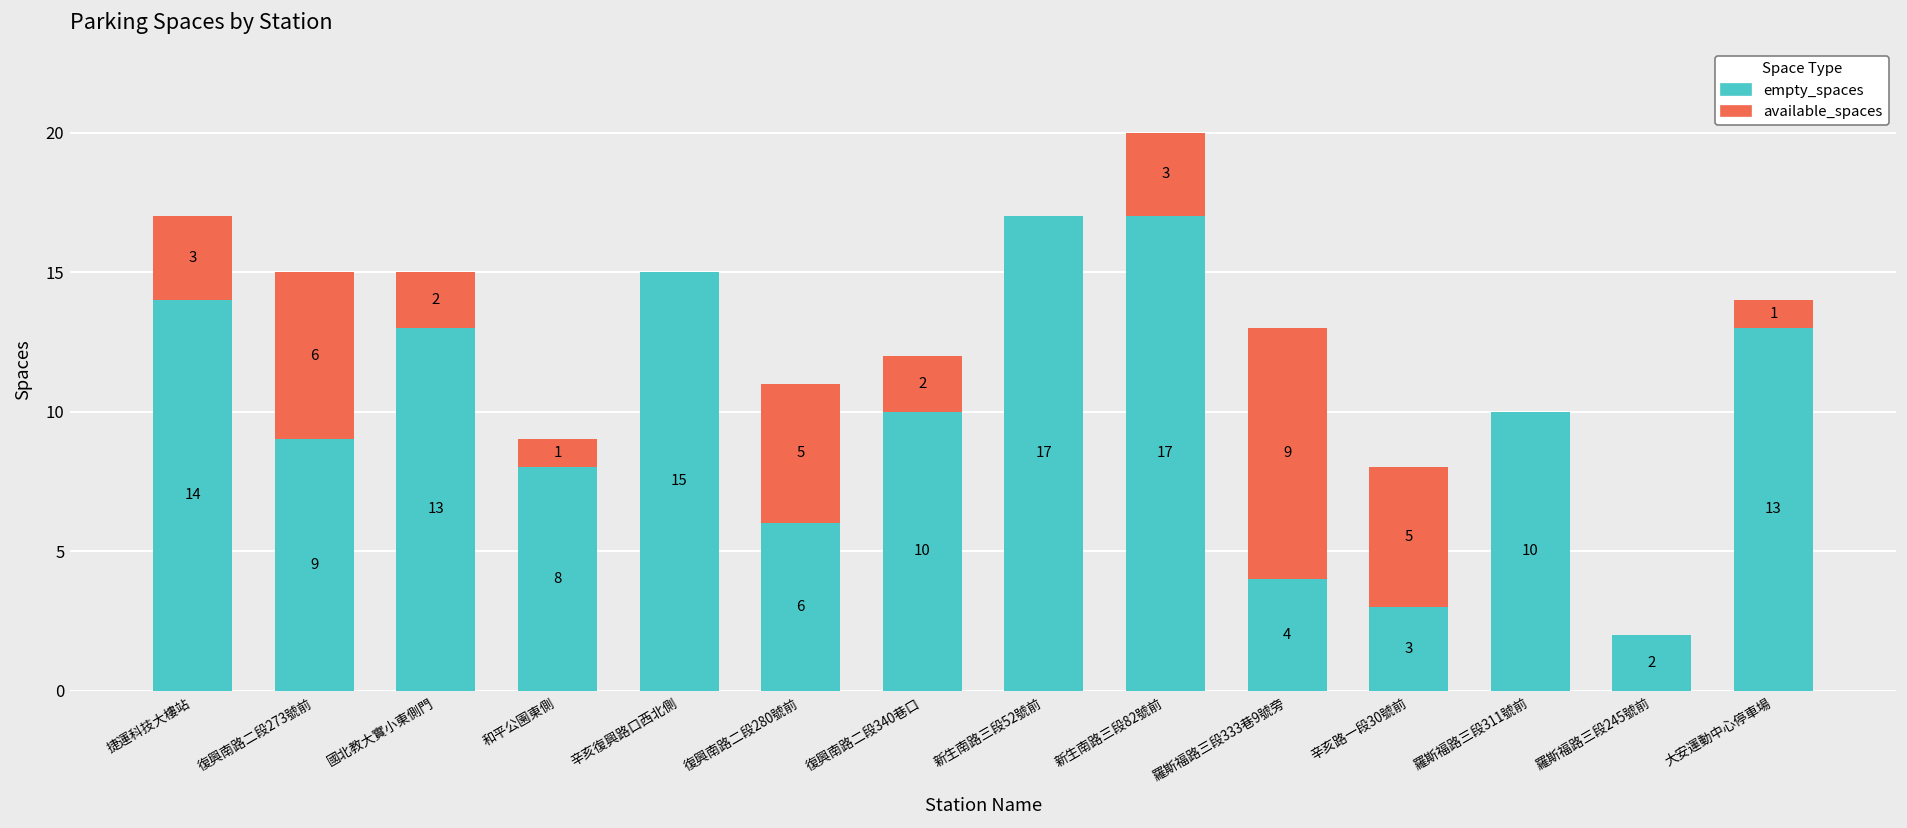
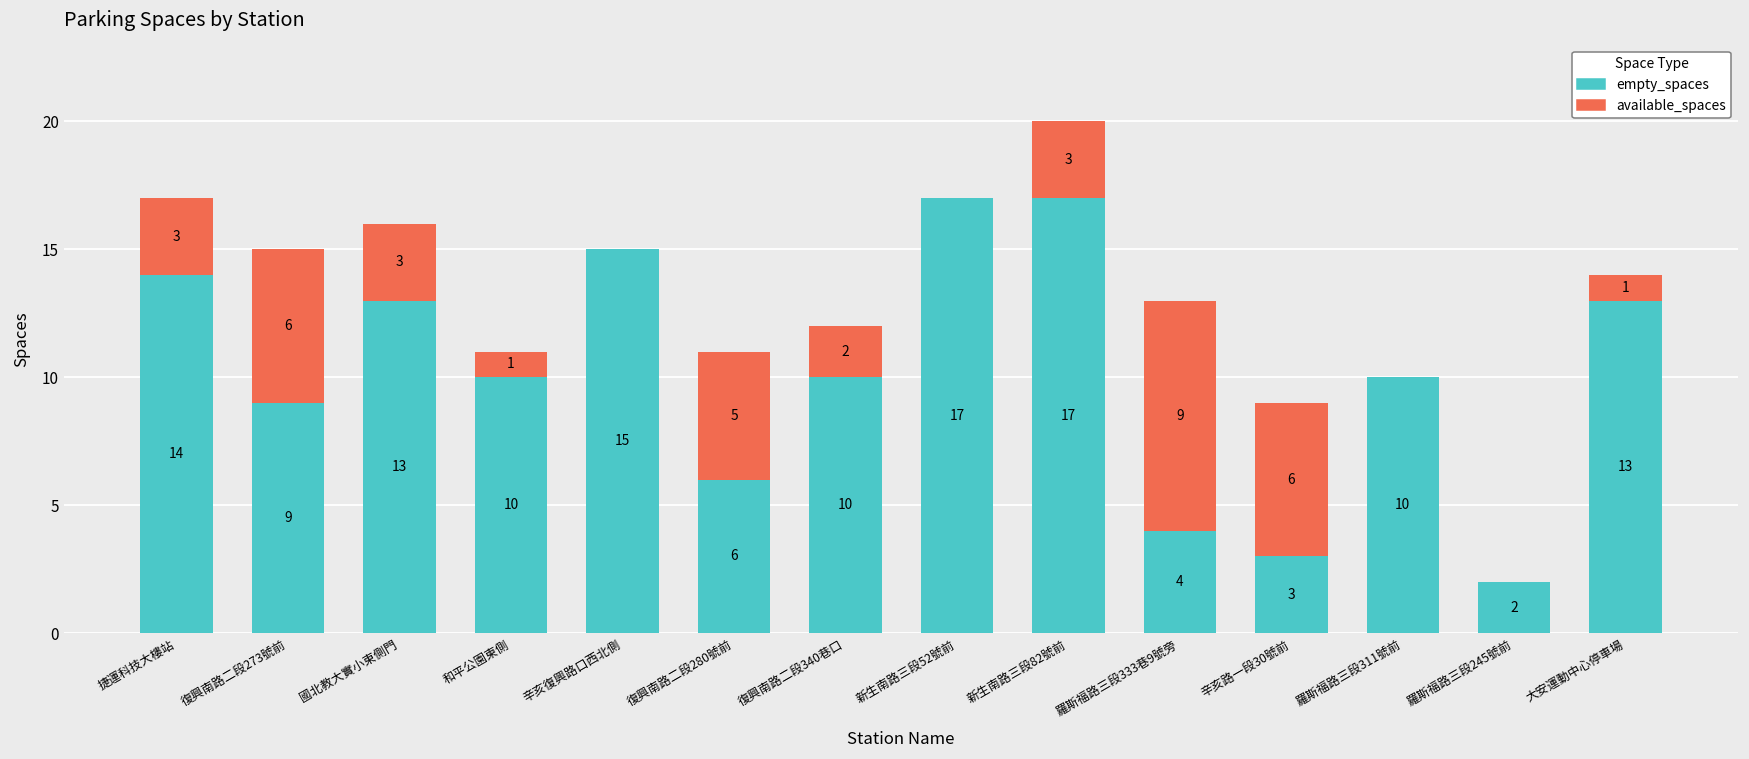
available_spaces, 國北教大實小東側門: 2 -> 3
empty_spaces, 和平公園東側: 8 -> 10
available_spaces, 辛亥路一段30號前: 5 -> 6
